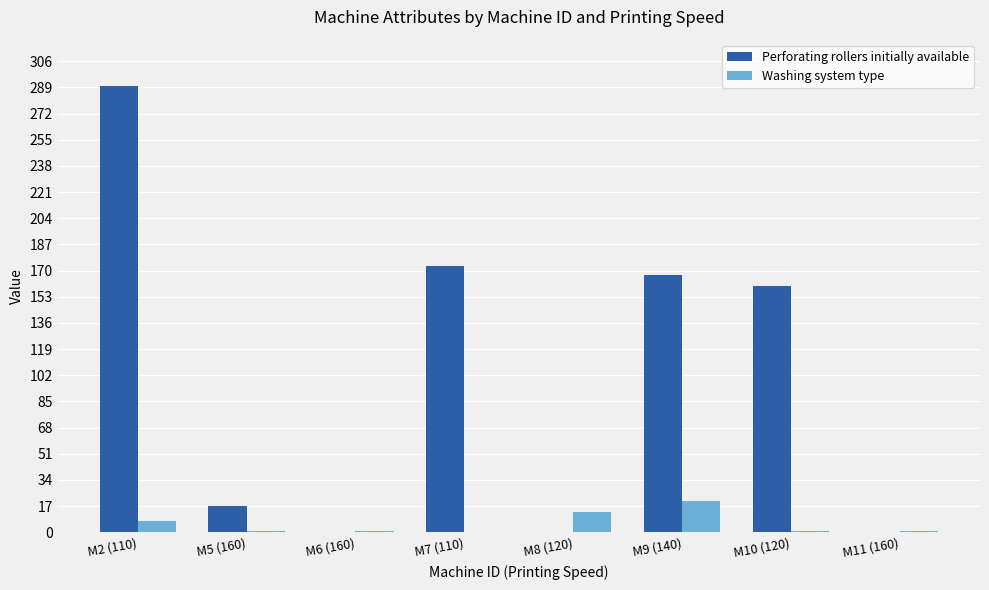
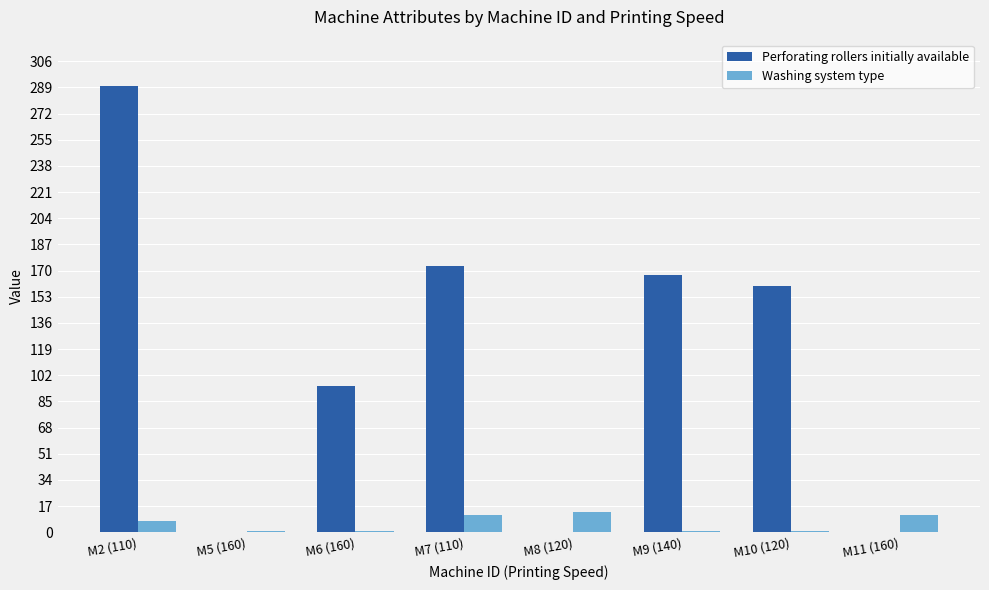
Perforating rollers initially available, M5 (160): 17 -> 0
Perforating rollers initially available, M6 (160): 0 -> 95
Washing system type, M7 (110): 0 -> 11
Washing system type, M9 (140): 20 -> 1
Washing system type, M11 (160): 1 -> 11
